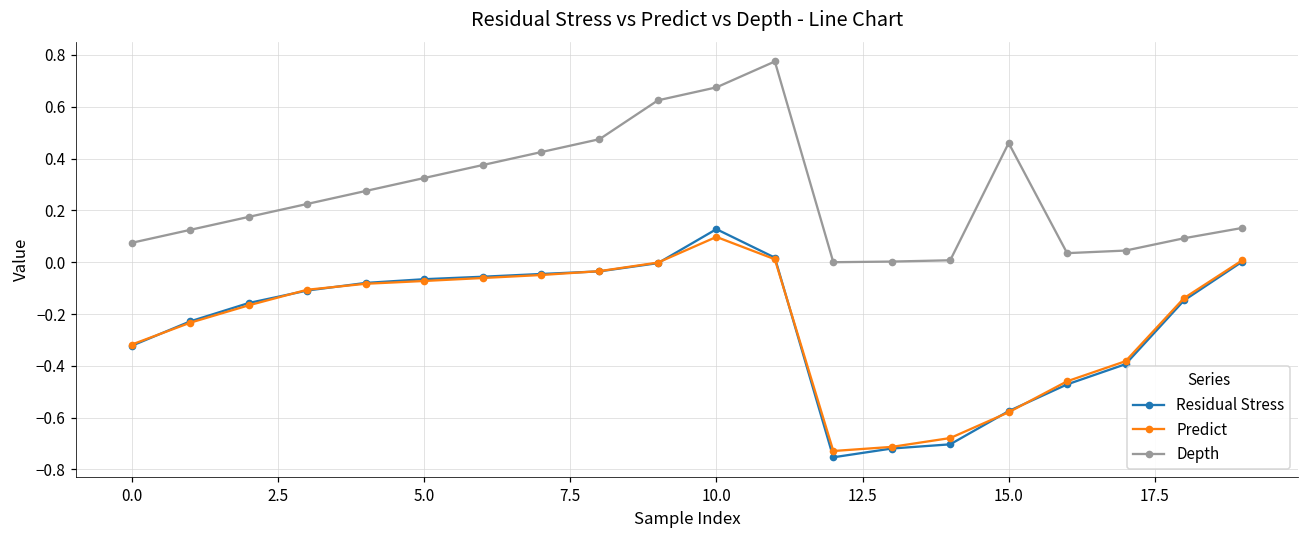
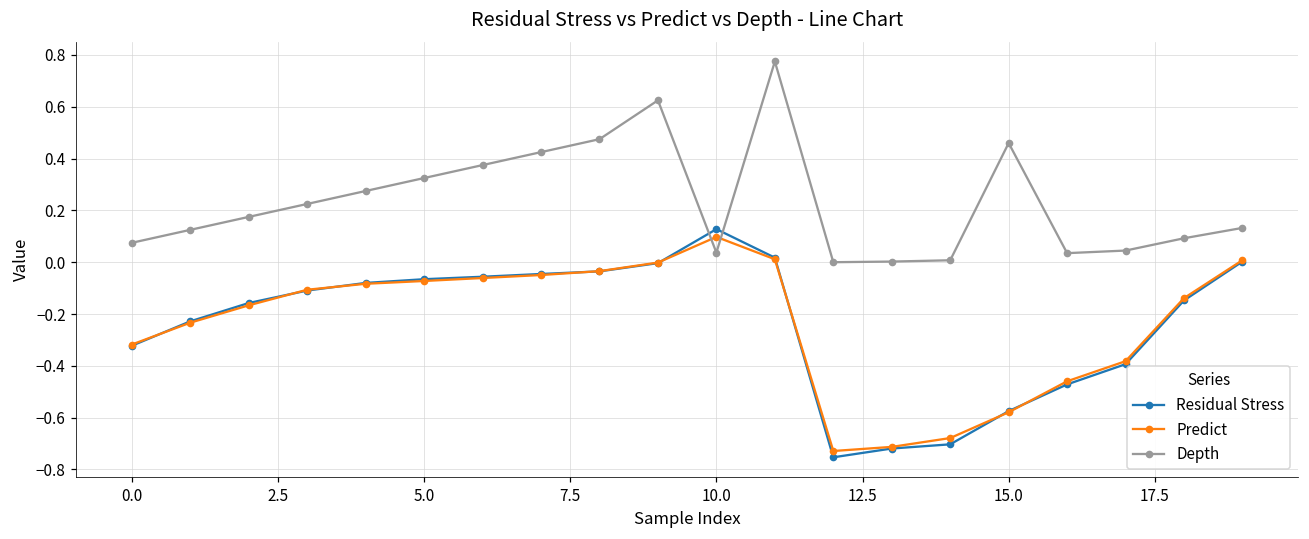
Depth, 10.0: 0.68 -> 0.04
